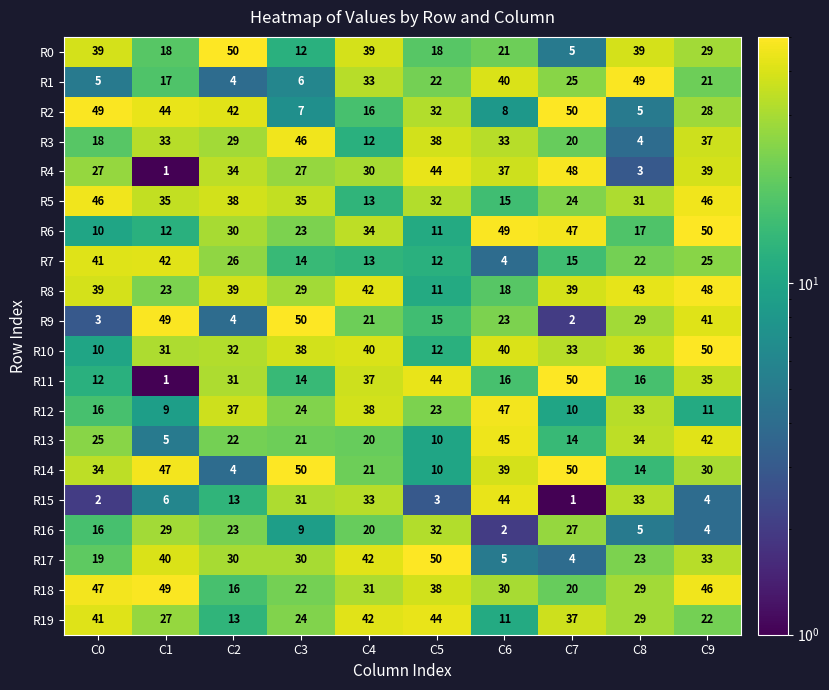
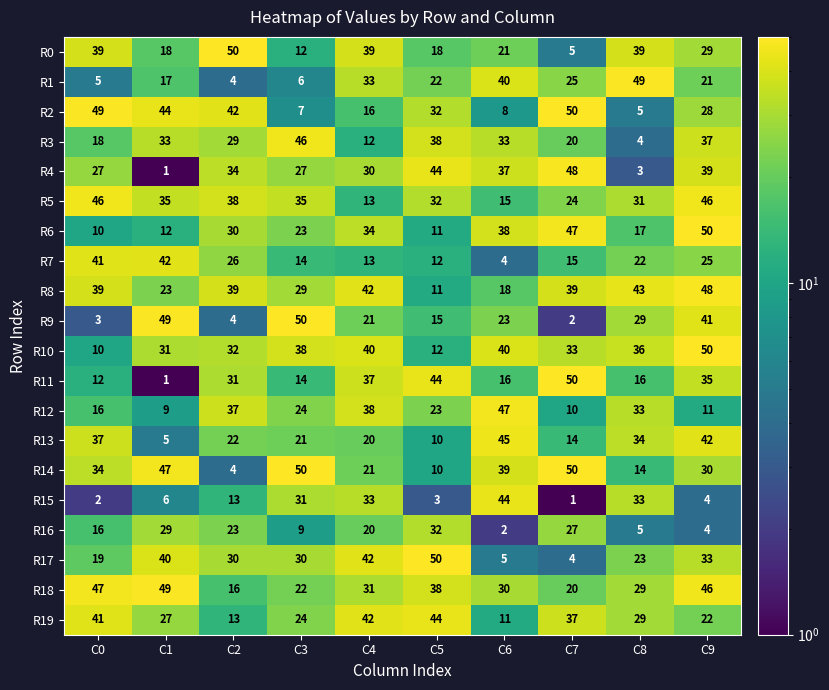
R6, C6: 49 -> 38
R13, C0: 25 -> 37
